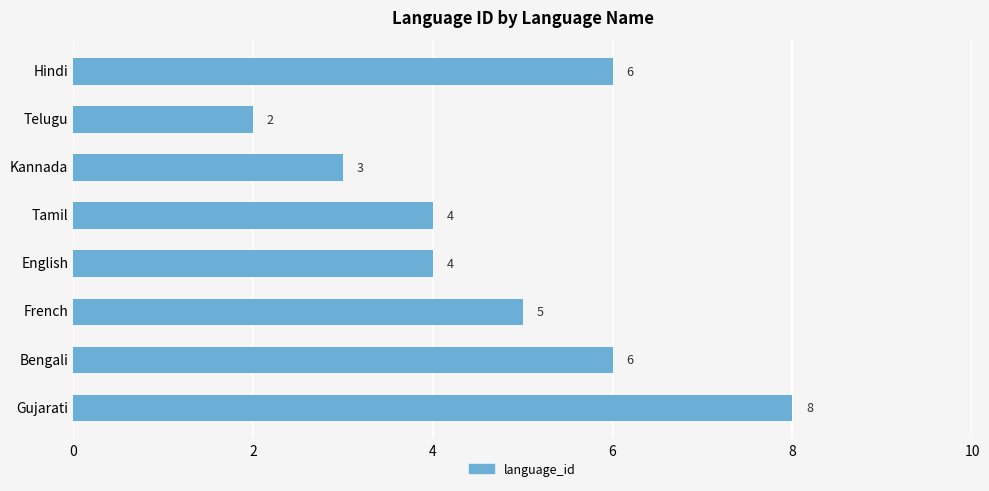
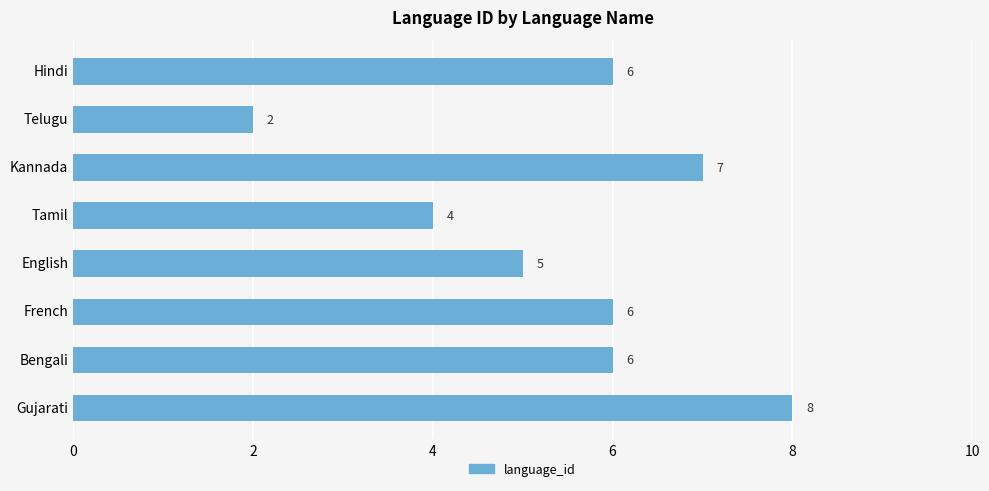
Kannada: 3 -> 7
English: 4 -> 5
French: 5 -> 6
